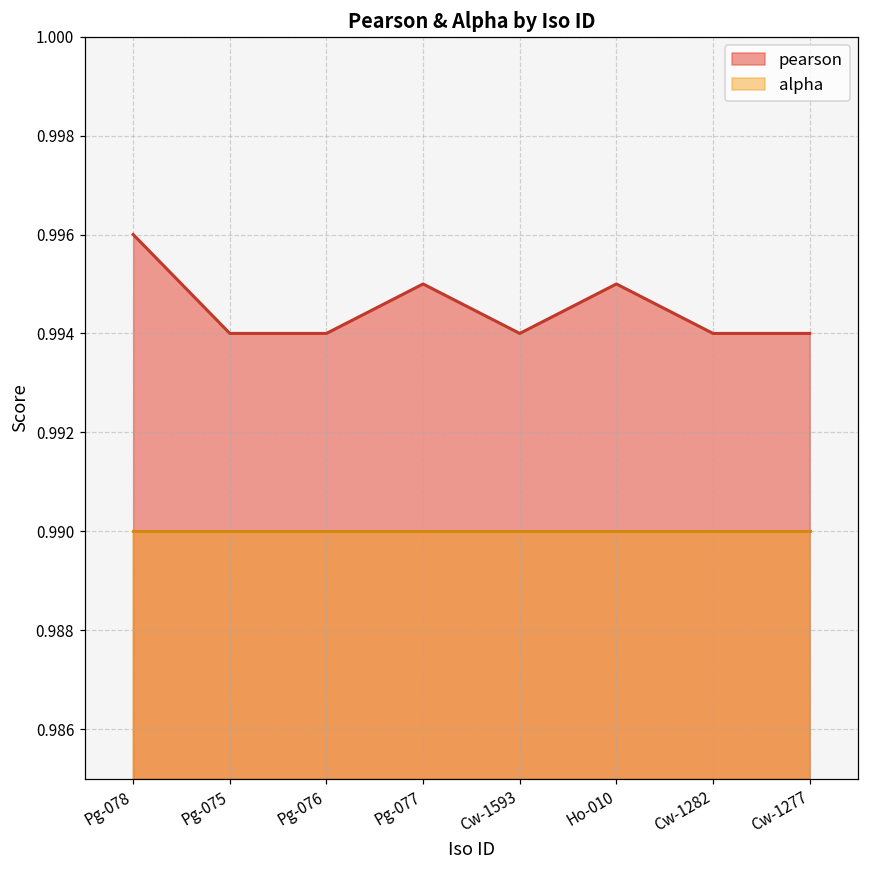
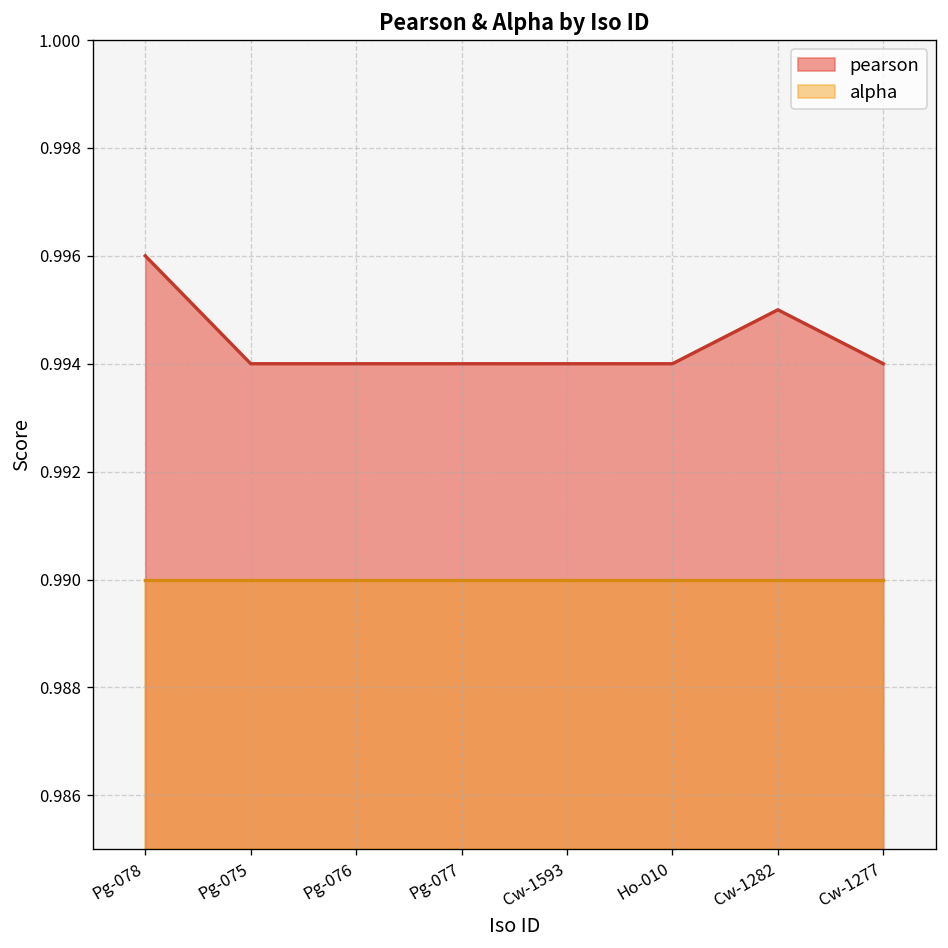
pearson, Pg-077: 0.995 -> 0.994
pearson, Ho-010: 0.995 -> 0.994
pearson, Cw-1282: 0.994 -> 0.995
